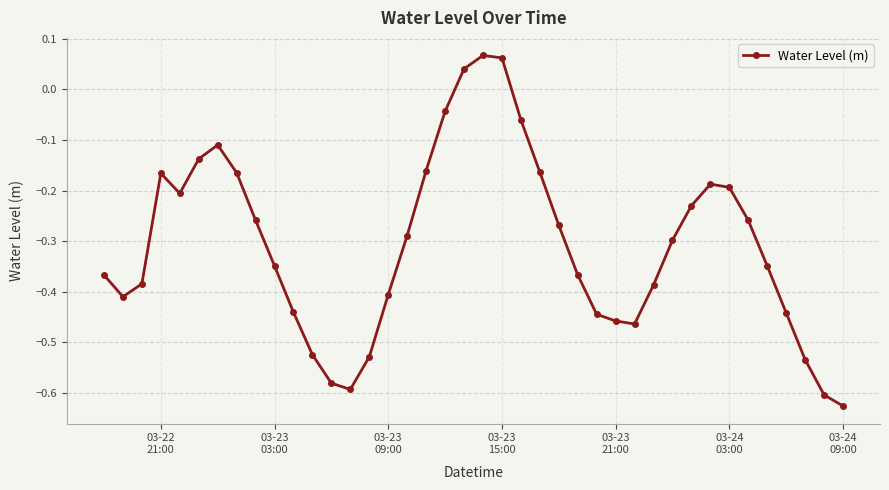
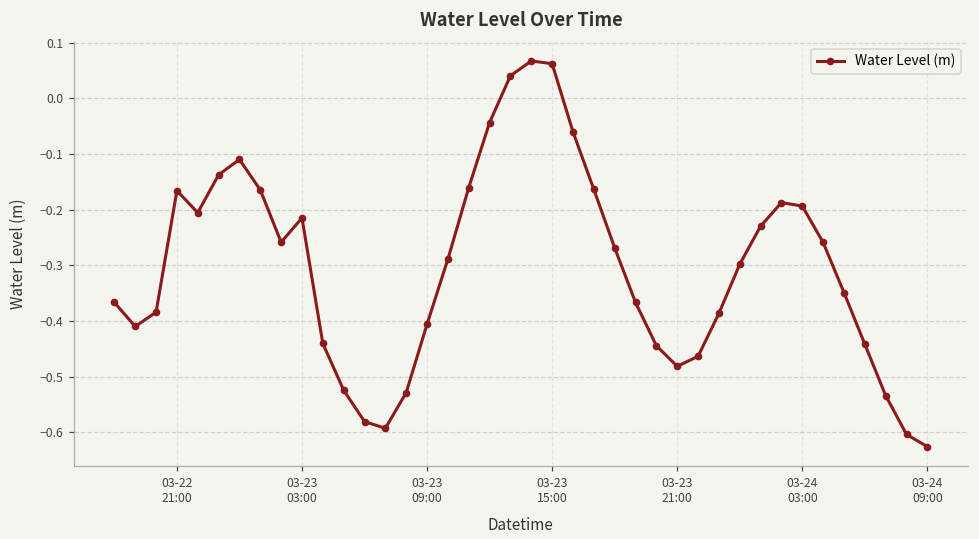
03-23 03:00: -0.35 -> -0.21
03-23 21:00: -0.46 -> -0.48
